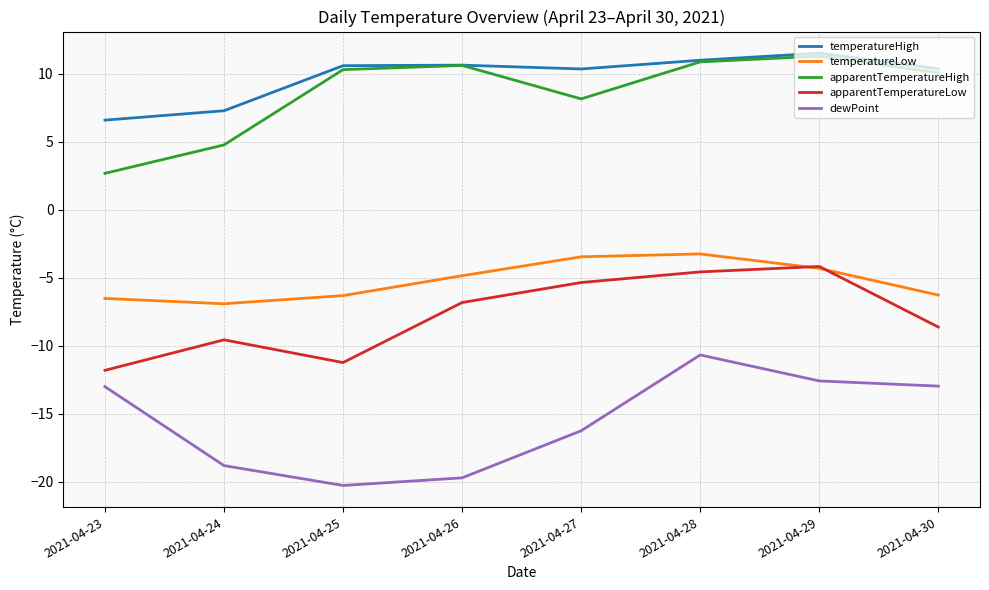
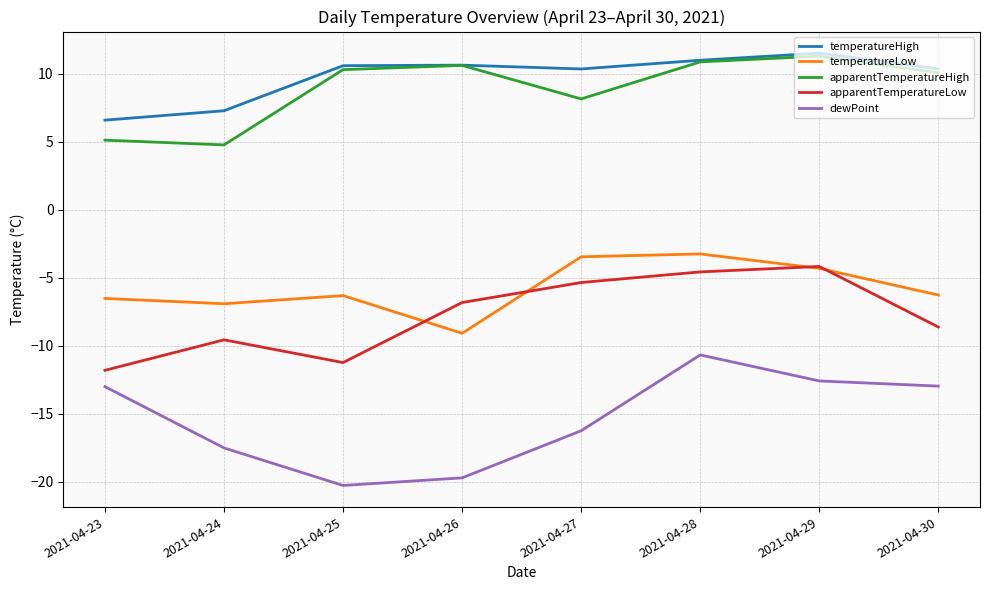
apparentTemperatureHigh, 2021-04-23: 2.7 -> 5.1
dewPoint, 2021-04-24: -18.8 -> -17.5
temperatureLow, 2021-04-26: -4.9 -> -9.1
